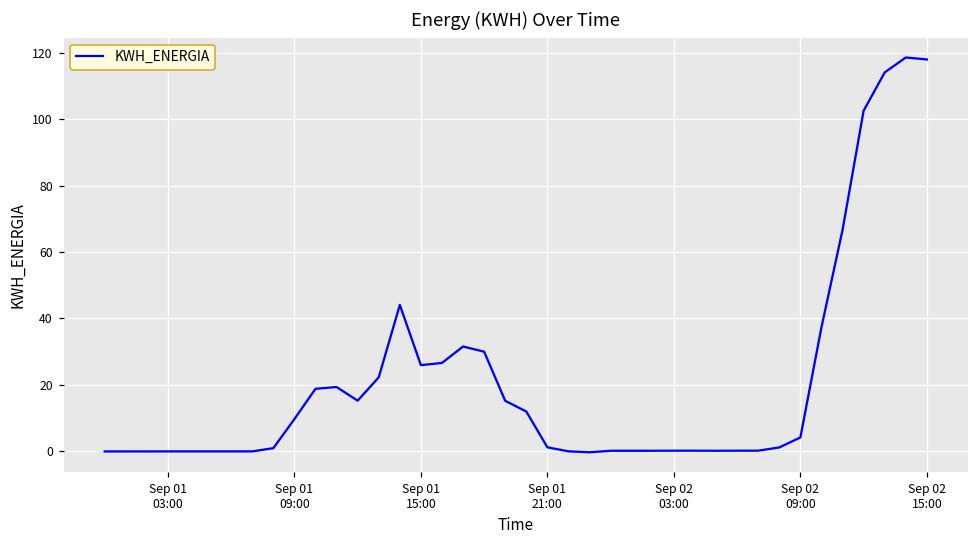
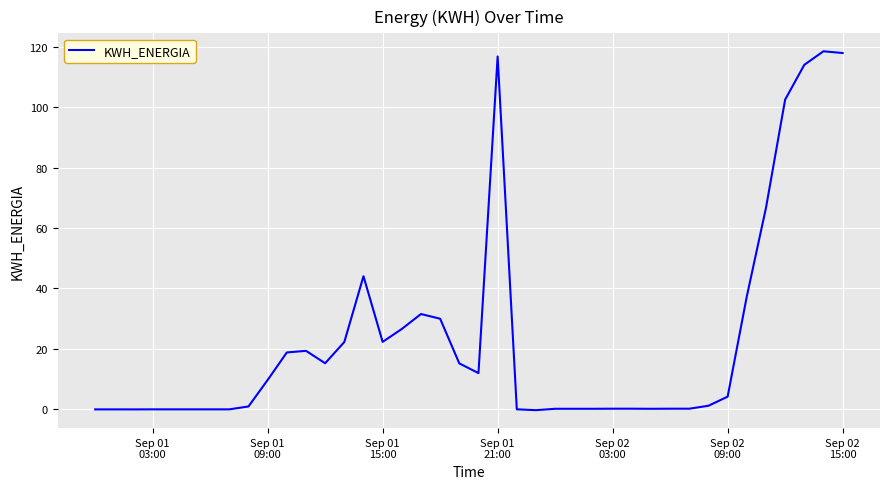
Sep 01 15:00: 26 -> 22
Sep 01 21:00: 1 -> 117
